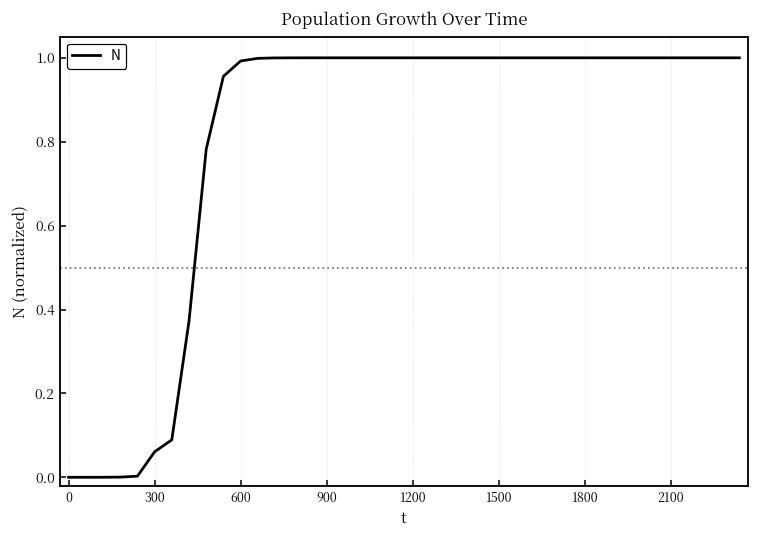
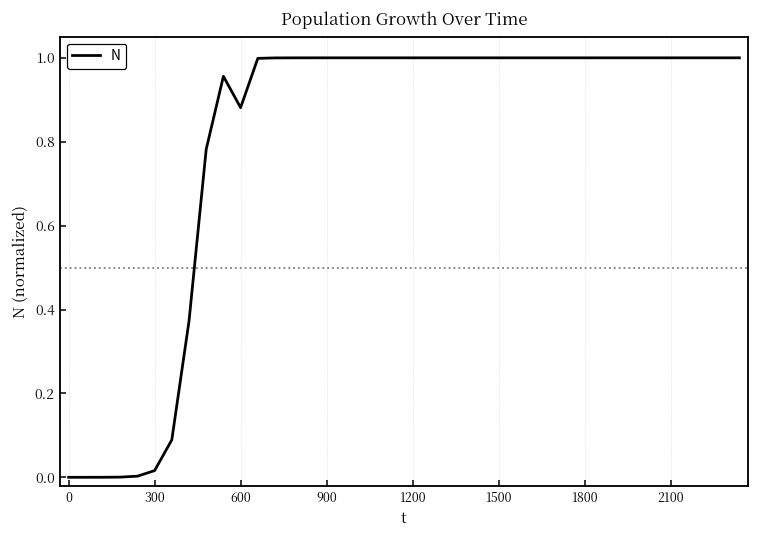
300: 0.06 -> 0.02
600: 0.99 -> 0.88
